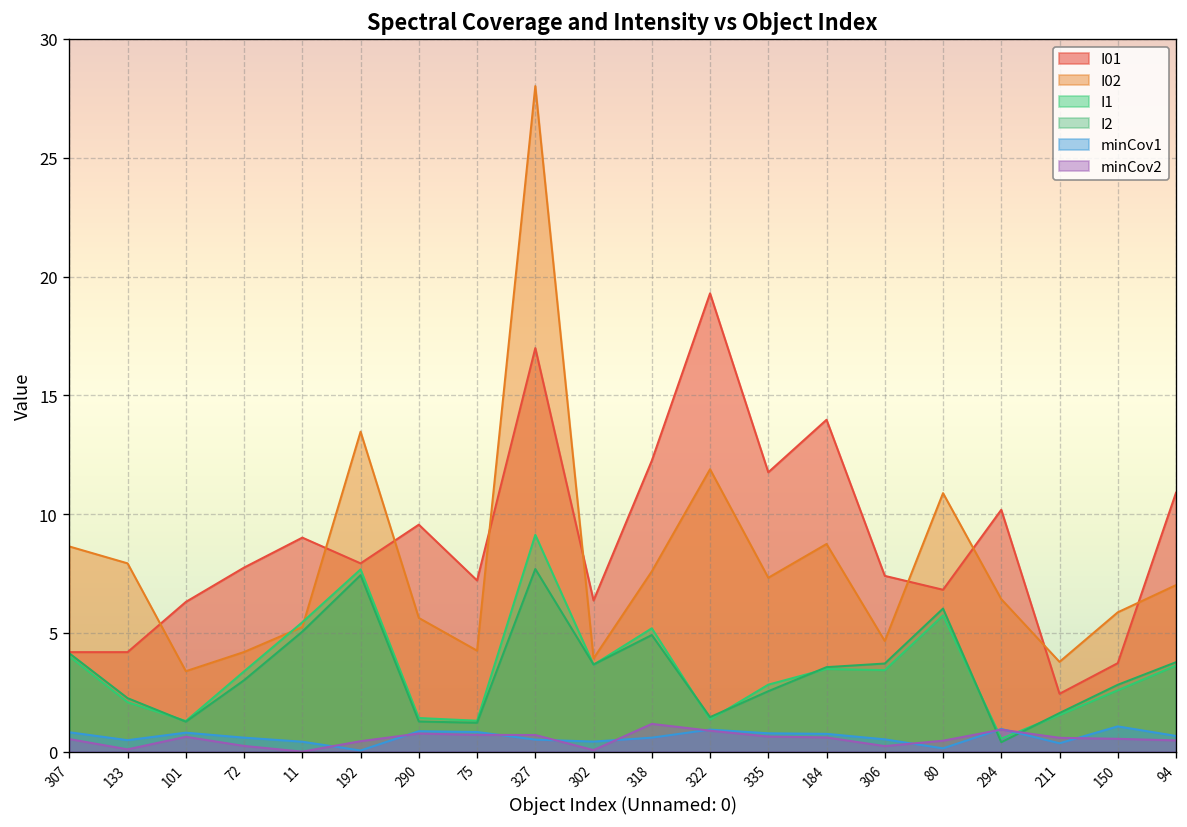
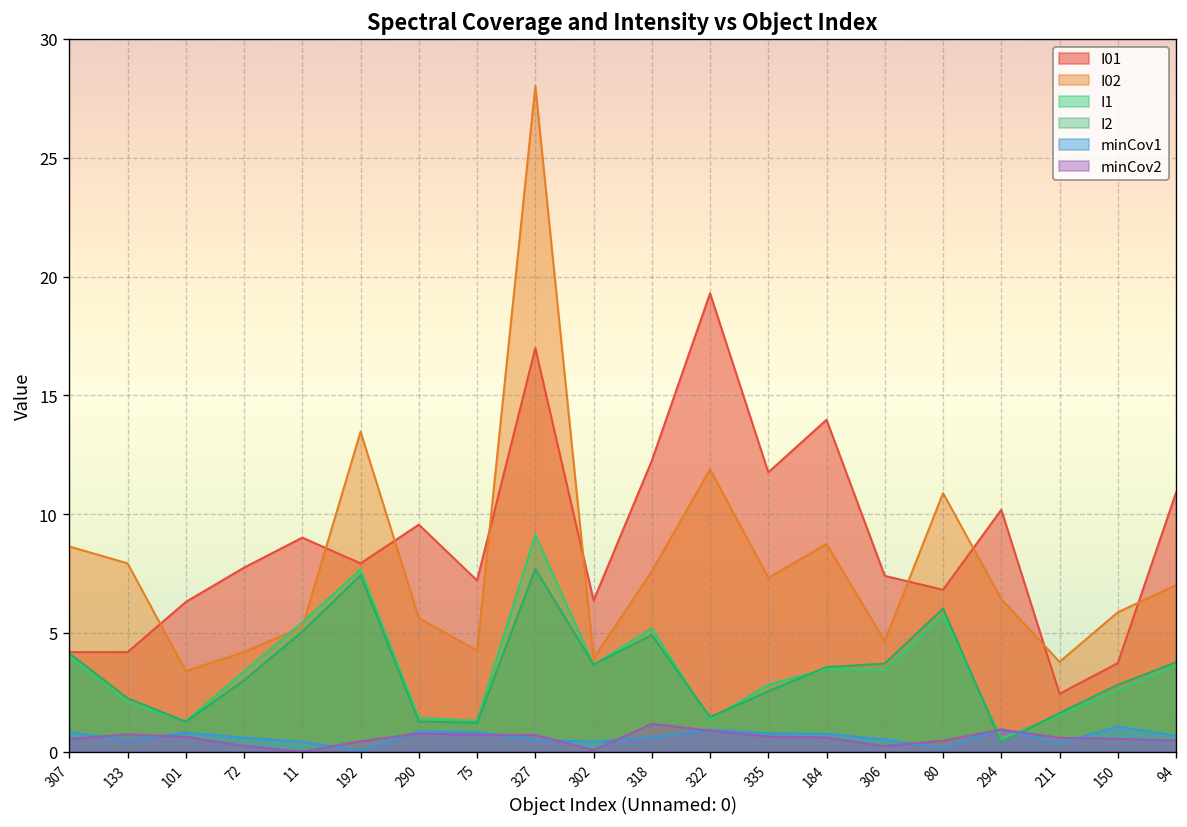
minCov2, 133: 0.1 -> 0.7
